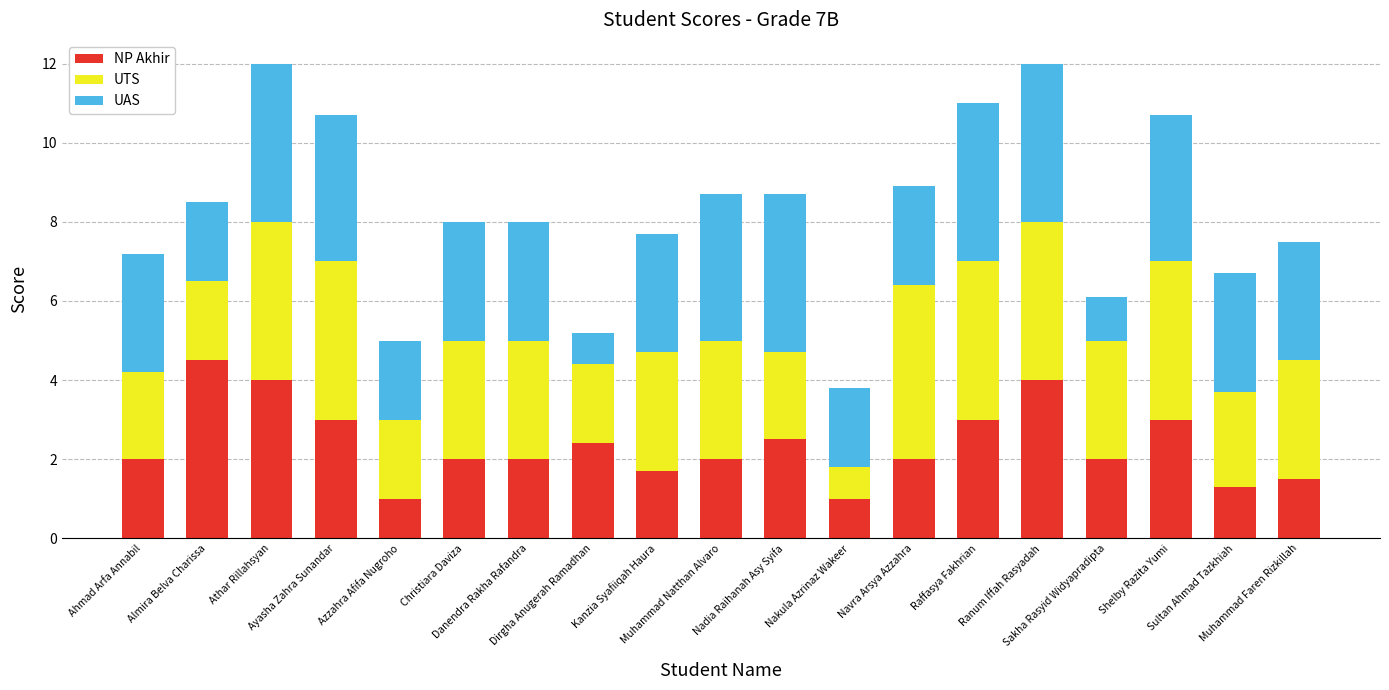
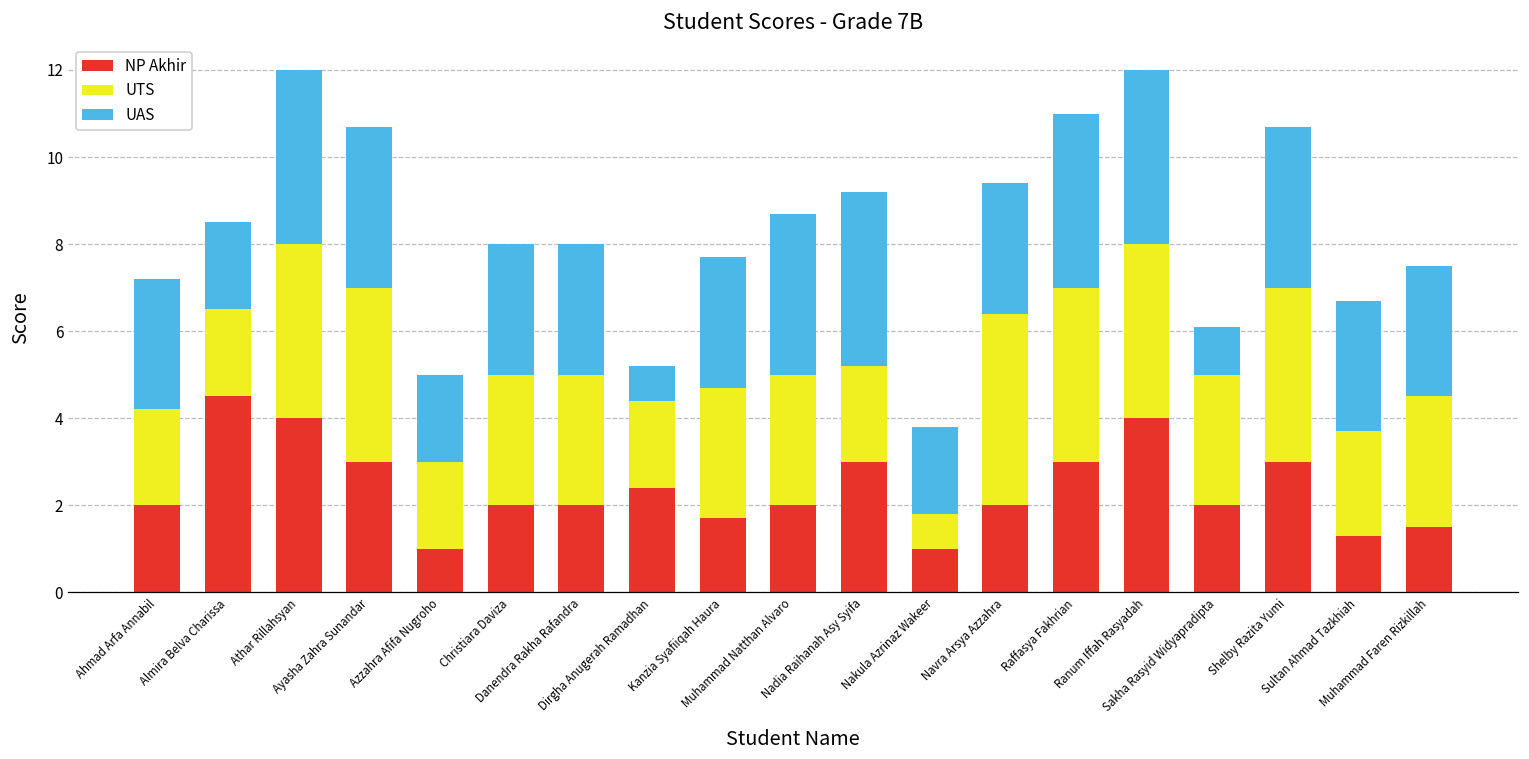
NP Akhir, Nadia Raihanah Asy Syifa: 2.5 -> 3.0
UAS, Navra Arsya Azzahra: 2.5 -> 3.0
